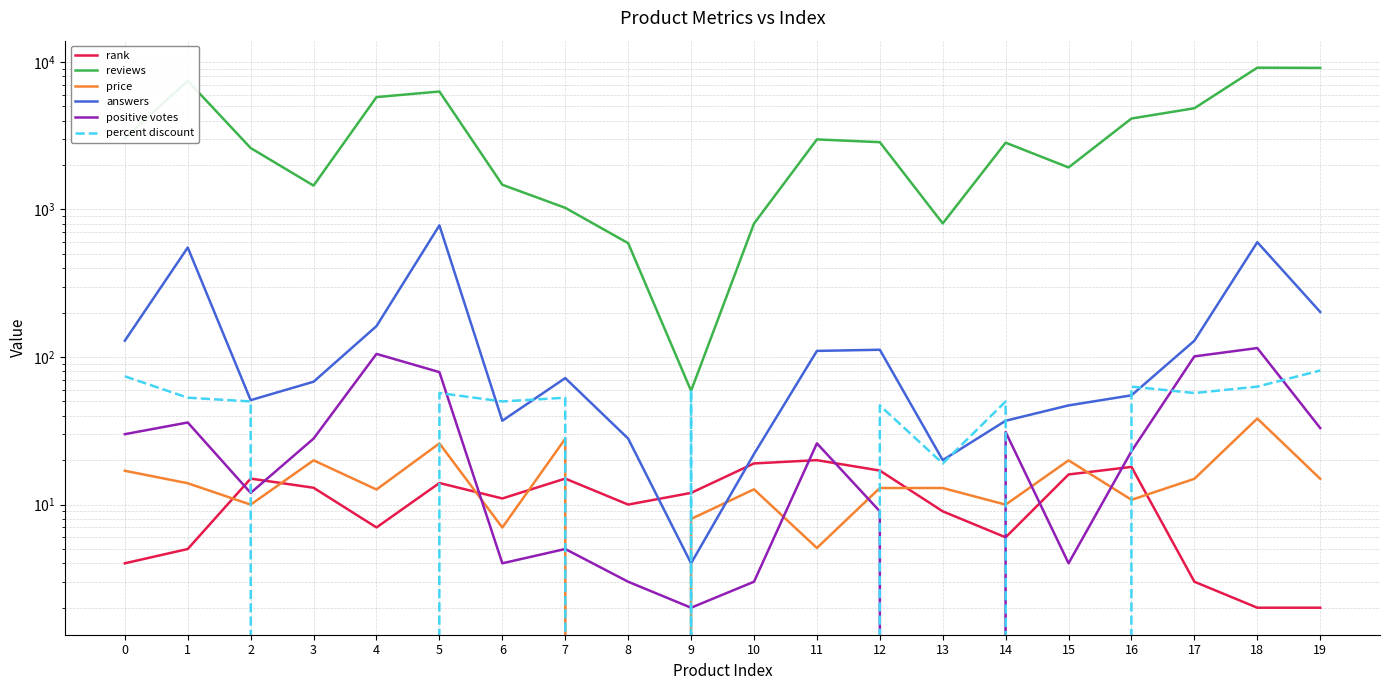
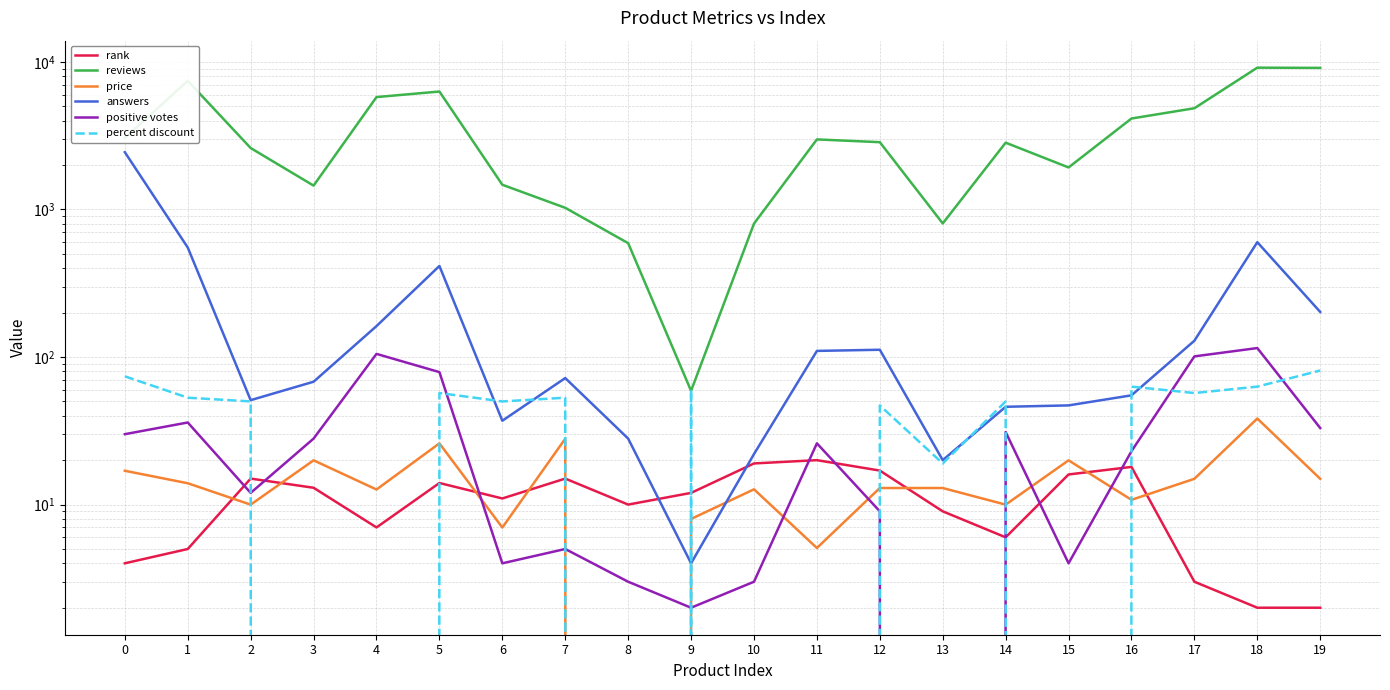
answers, 0: 130 -> 2400
answers, 5: 800 -> 410
answers, 14: 37 -> 46
